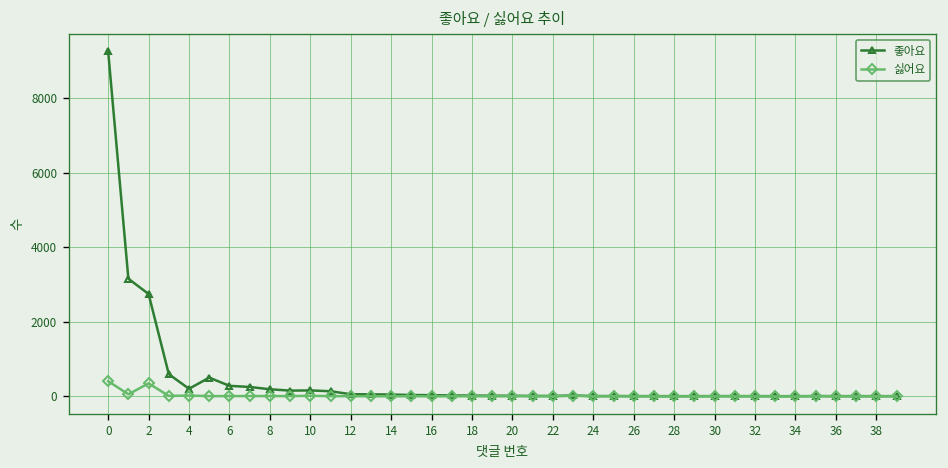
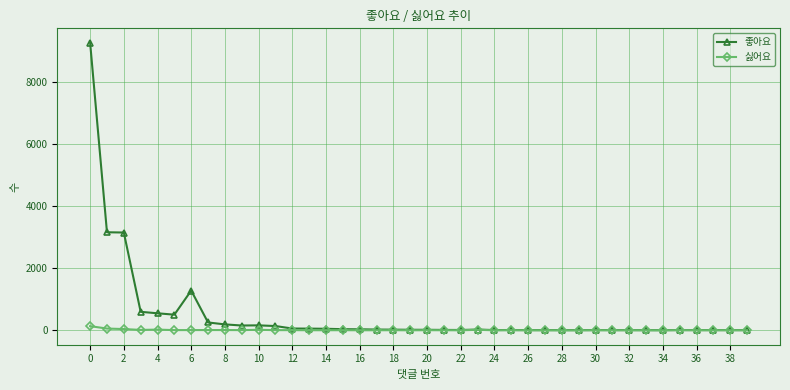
싫어요, 0: 400 -> 100
좋아요, 2: 2700 -> 3100
싫어요, 2: 300 -> 0
좋아요, 4: 200 -> 500
좋아요, 6: 300 -> 1300
